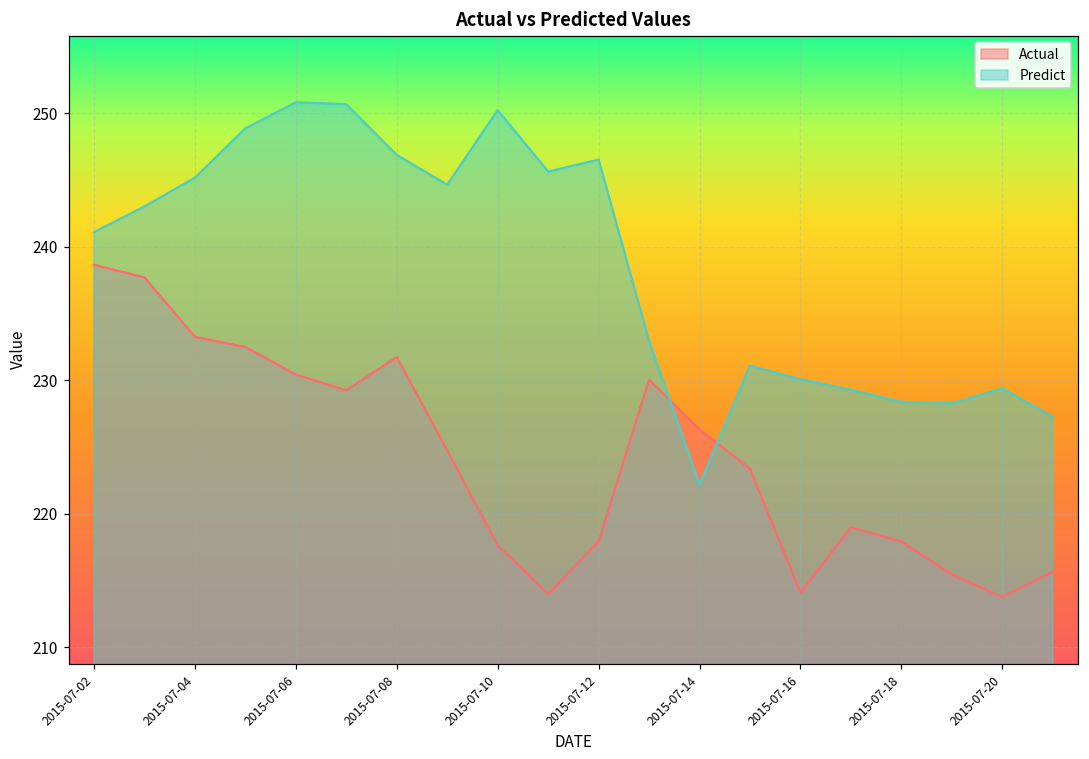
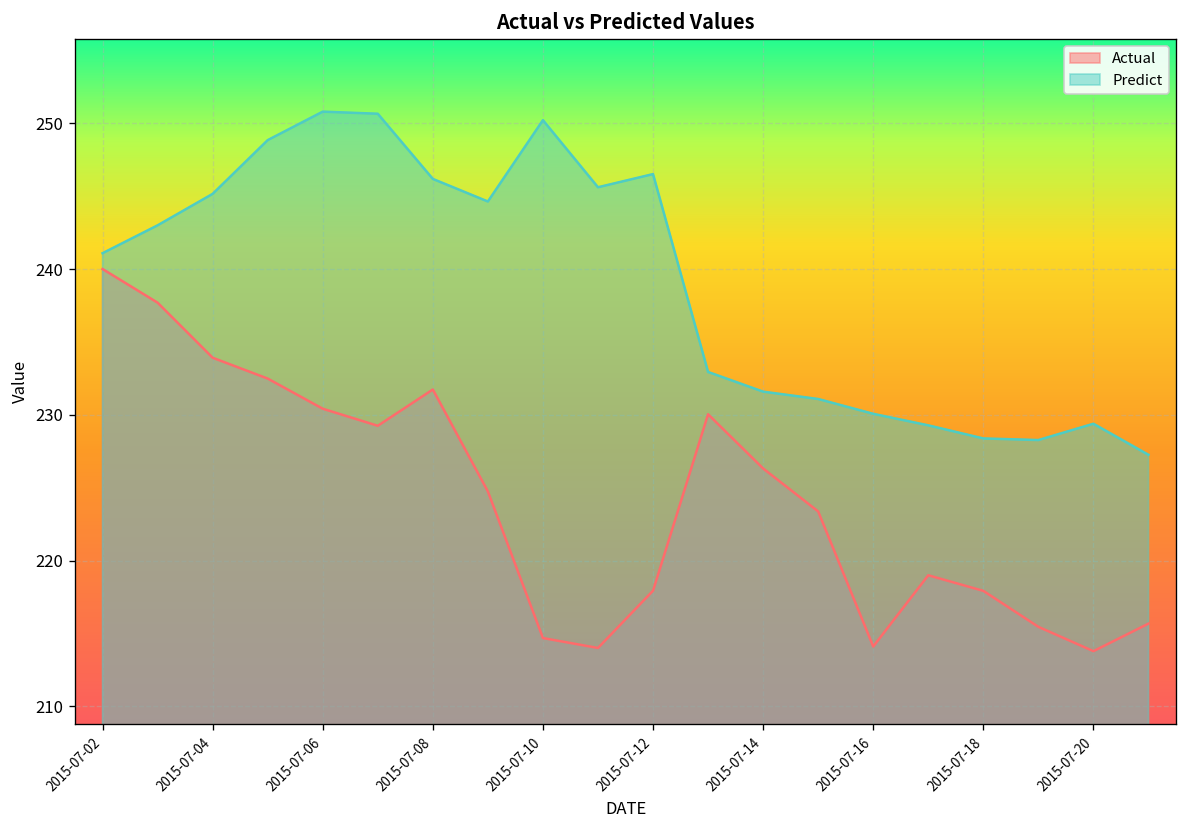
Actual, 2015-07-02: 238.7 -> 240.0
Actual, 2015-07-04: 233.3 -> 233.9
Predict, 2015-07-08: 246.9 -> 246.2
Actual, 2015-07-10: 217.6 -> 214.7
Predict, 2015-07-14: 222.2 -> 231.6
